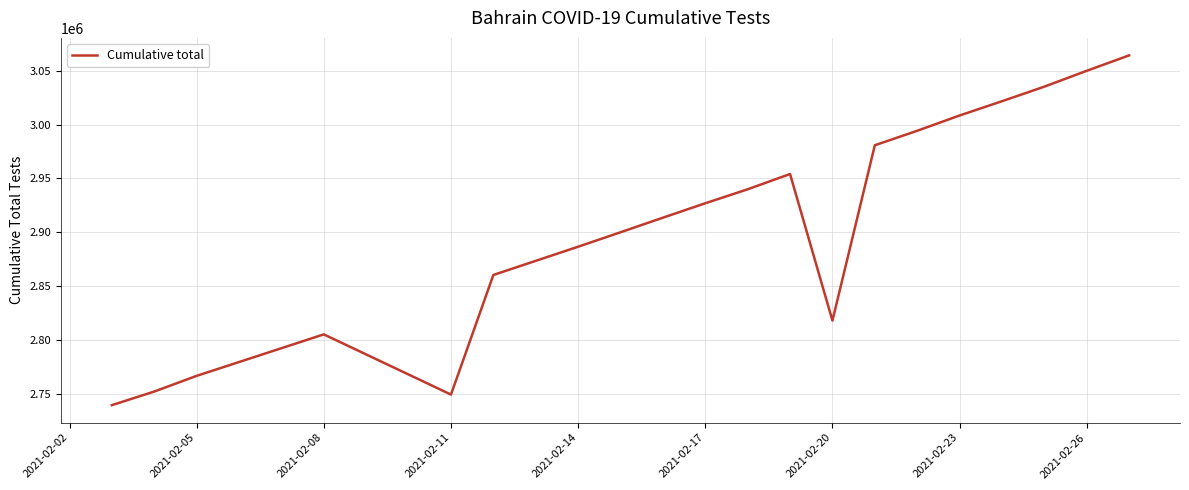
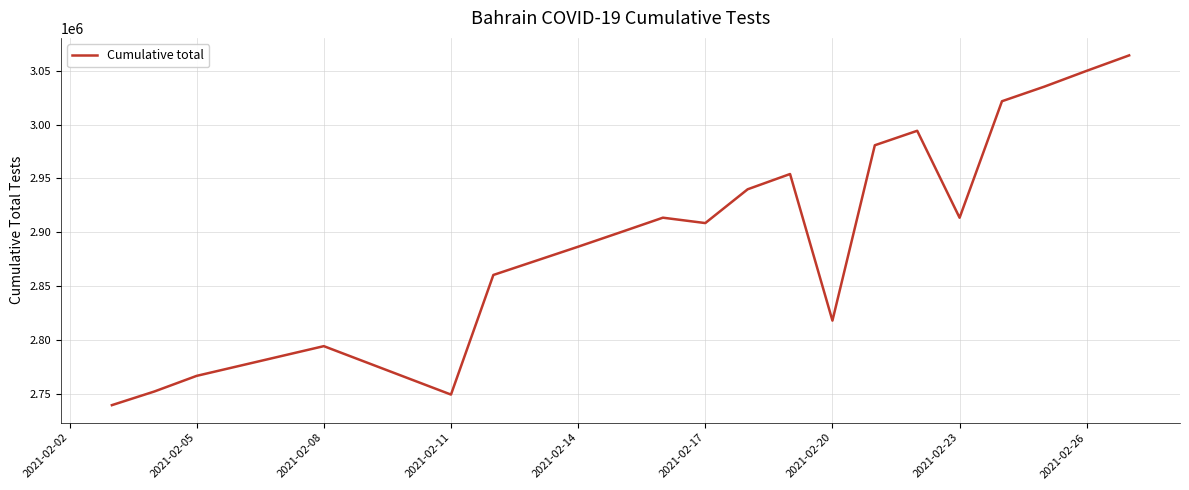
2021-02-08: 2805000 -> 2794000
2021-02-17: 2927000 -> 2909000
2021-02-23: 3008000 -> 2913000
